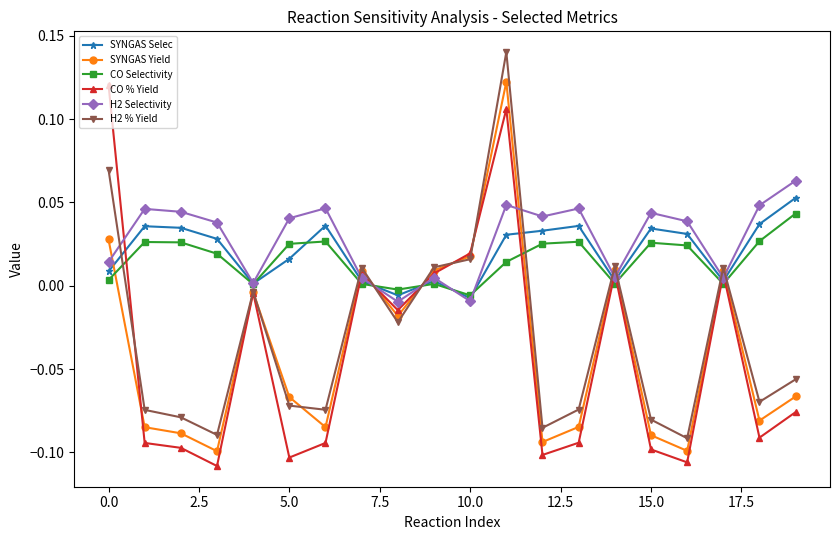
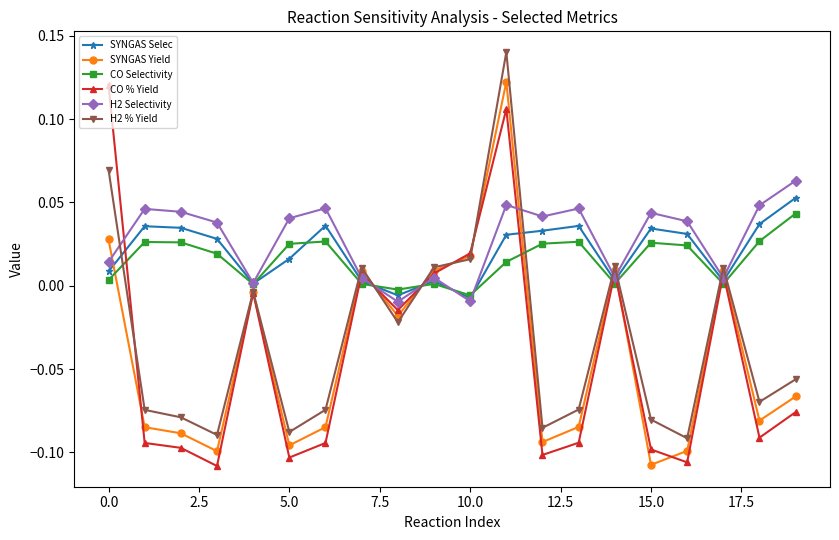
SYNGAS Yield, 5.0: -0.067 -> -0.096
H2 % Yield, 5.0: -0.072 -> -0.088
SYNGAS Yield, 15.0: -0.090 -> -0.107
